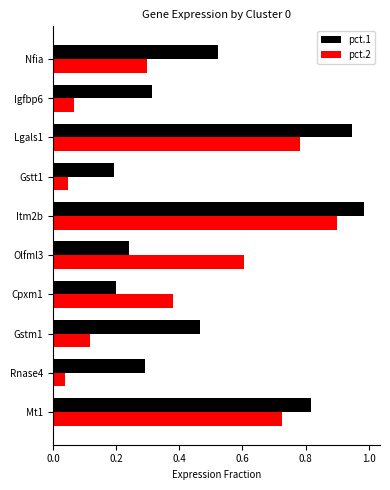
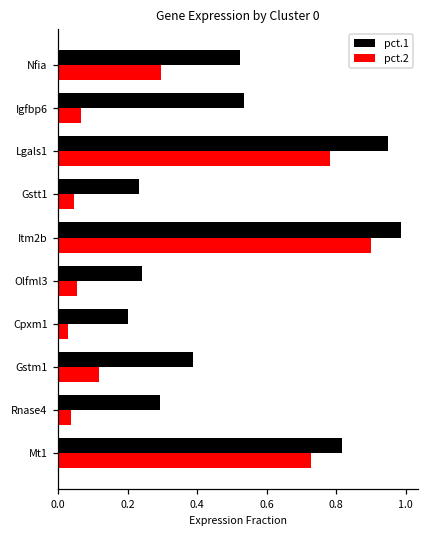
pct.1, Igfbp6: 0.32 -> 0.54
pct.1, Gstt1: 0.19 -> 0.23
pct.2, Olfml3: 0.61 -> 0.05
pct.2, Cpxm1: 0.38 -> 0.03
pct.1, Gstm1: 0.47 -> 0.39
